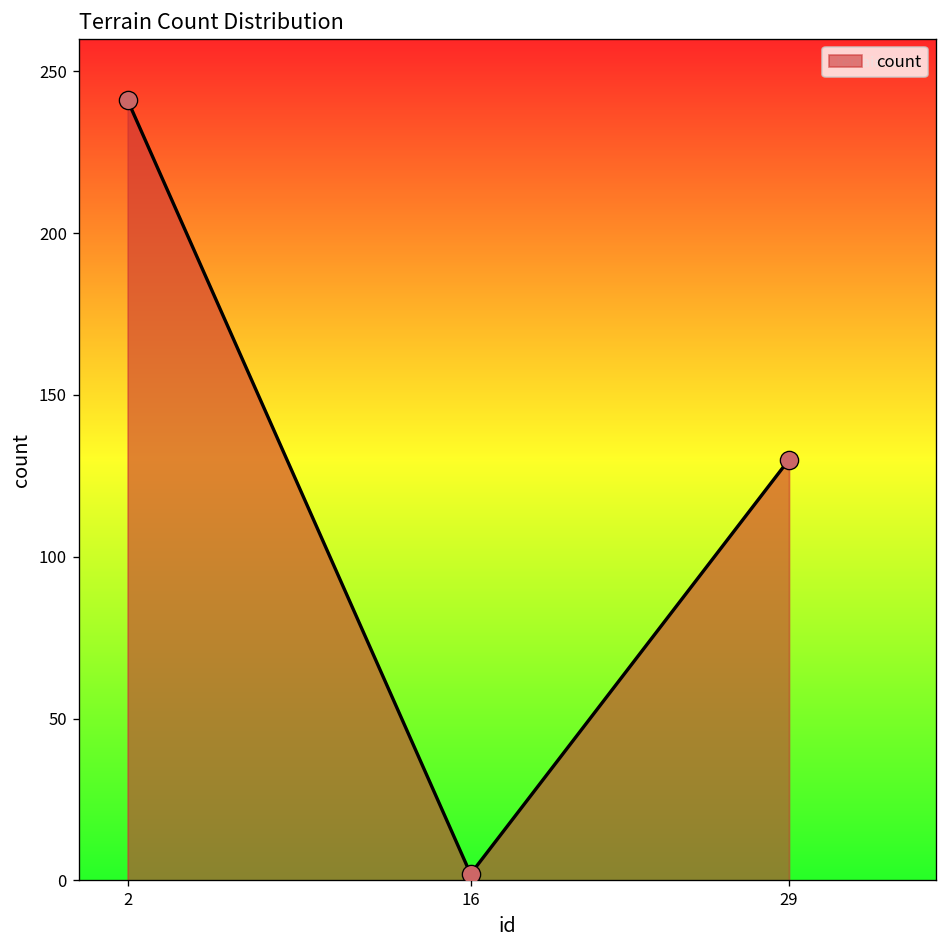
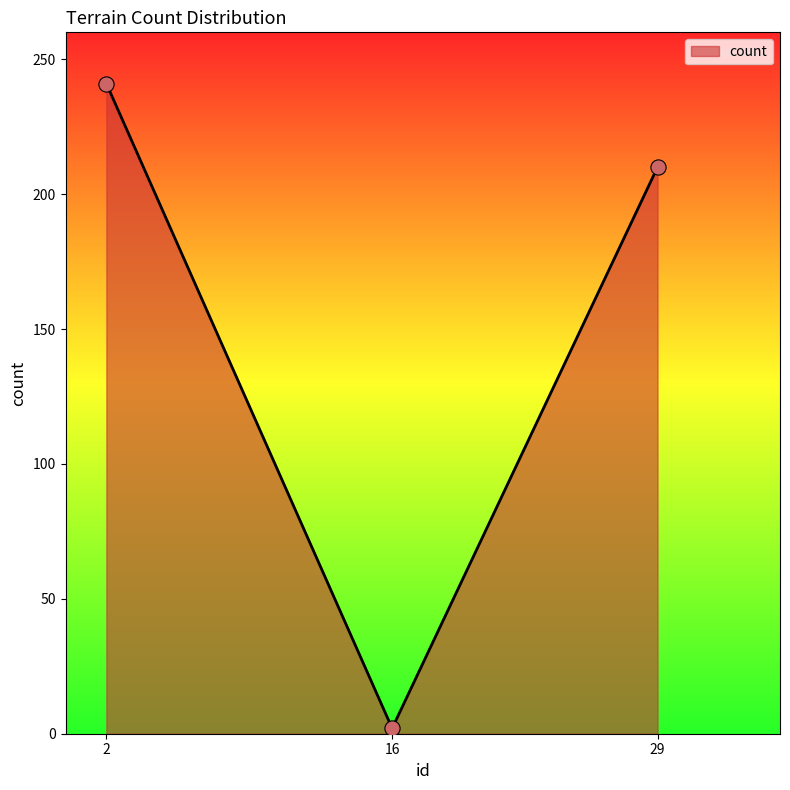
29: 130 -> 210
